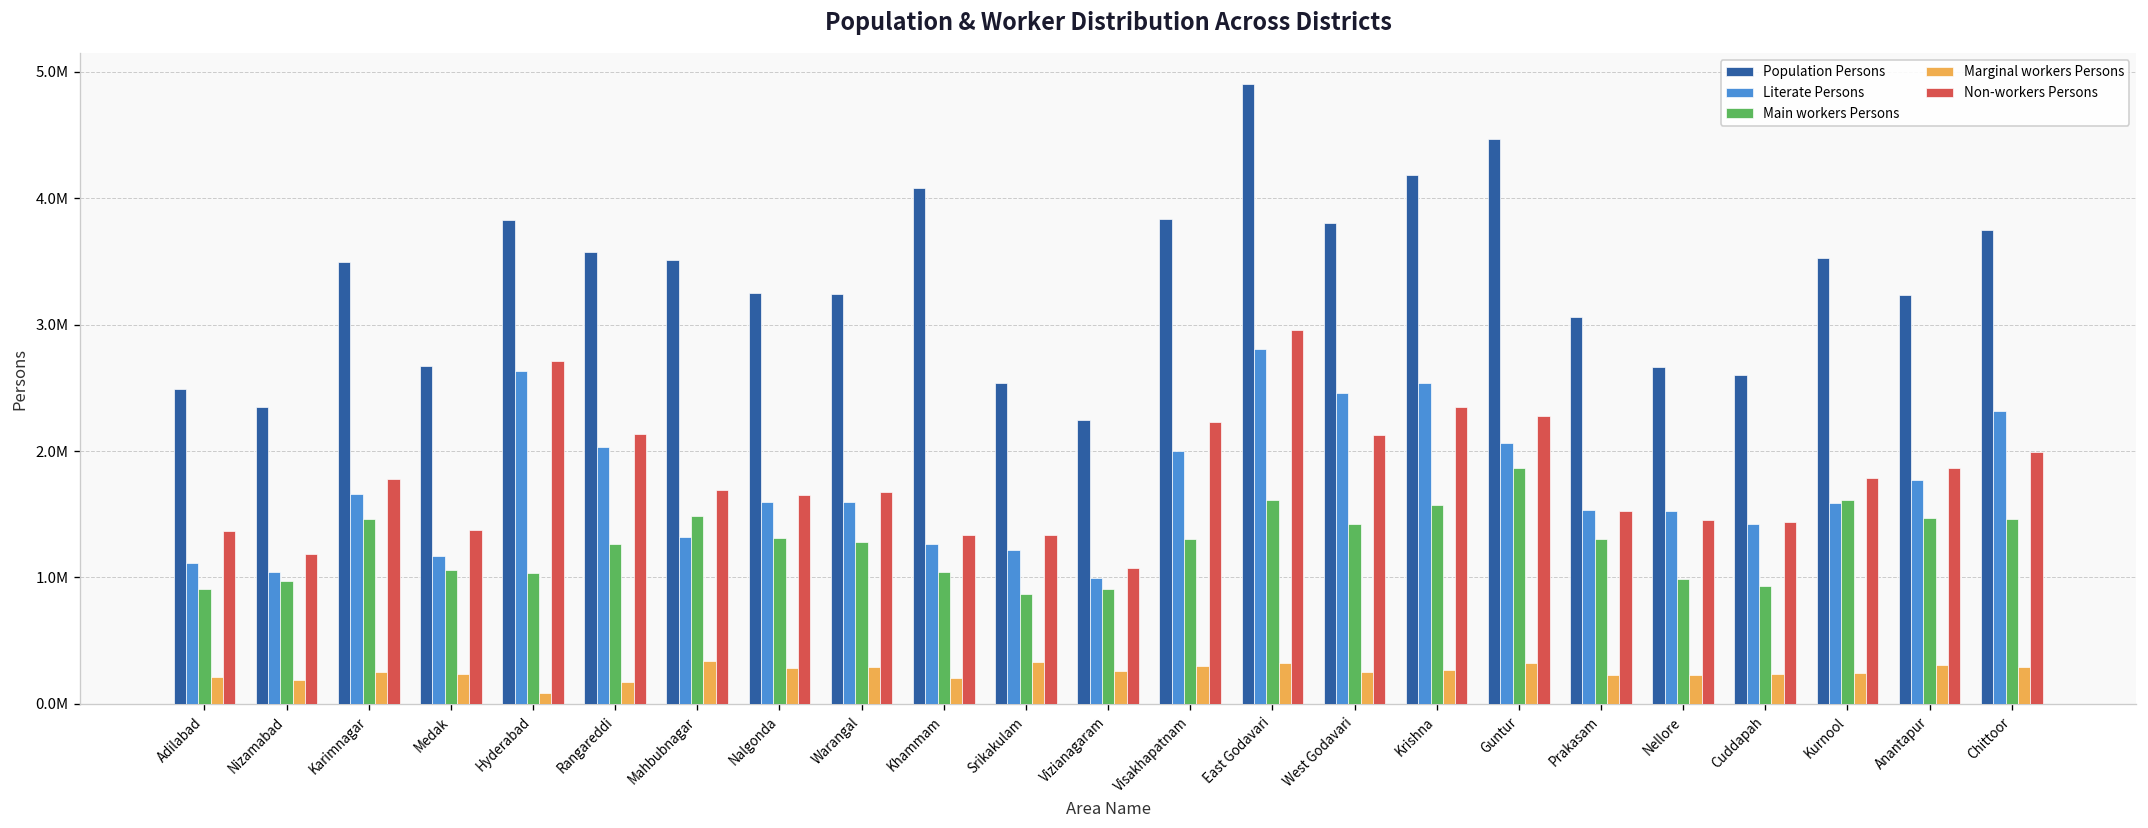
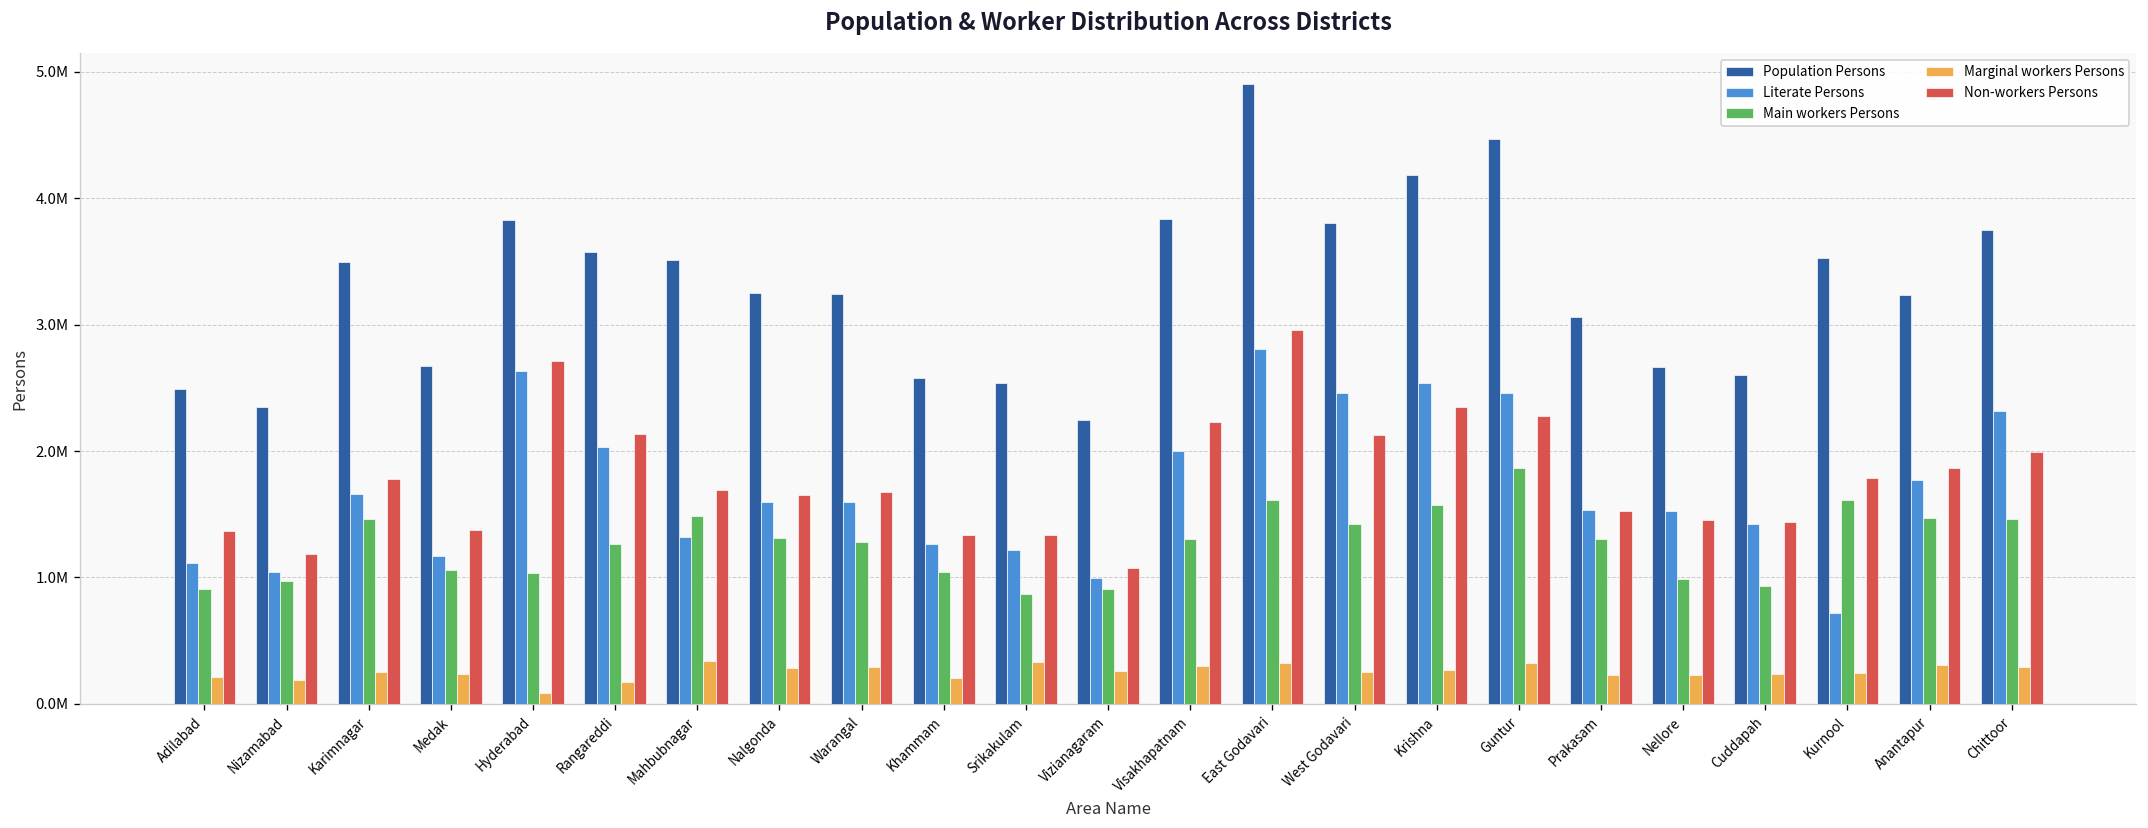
Population Persons, Khammam: 4080000 -> 2580000
Literate Persons, Guntur: 2070000 -> 2460000
Literate Persons, Kurnool: 1590000 -> 720000
